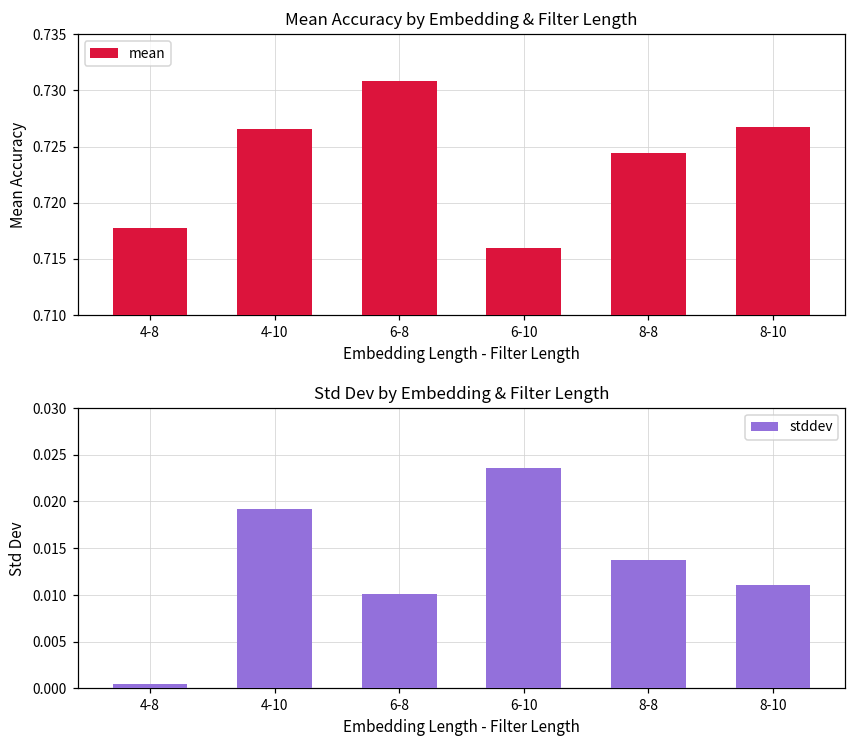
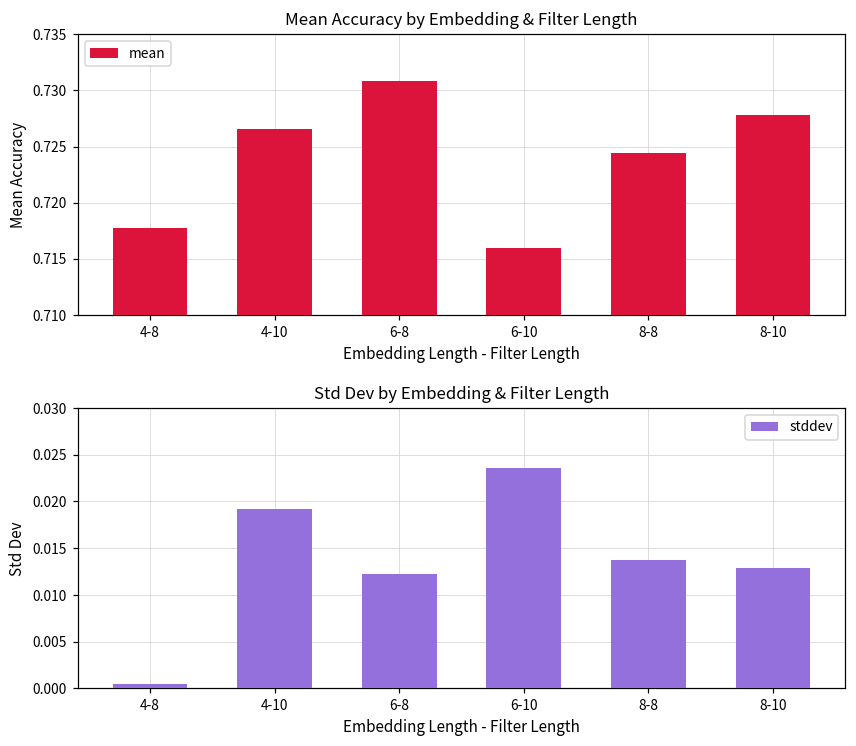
Mean Accuracy by Embedding & Filter Length, 8-10: 0.7267 -> 0.7278
Std Dev by Embedding & Filter Length, 6-8: 0.010 -> 0.012
Std Dev by Embedding & Filter Length, 8-10: 0.011 -> 0.013
